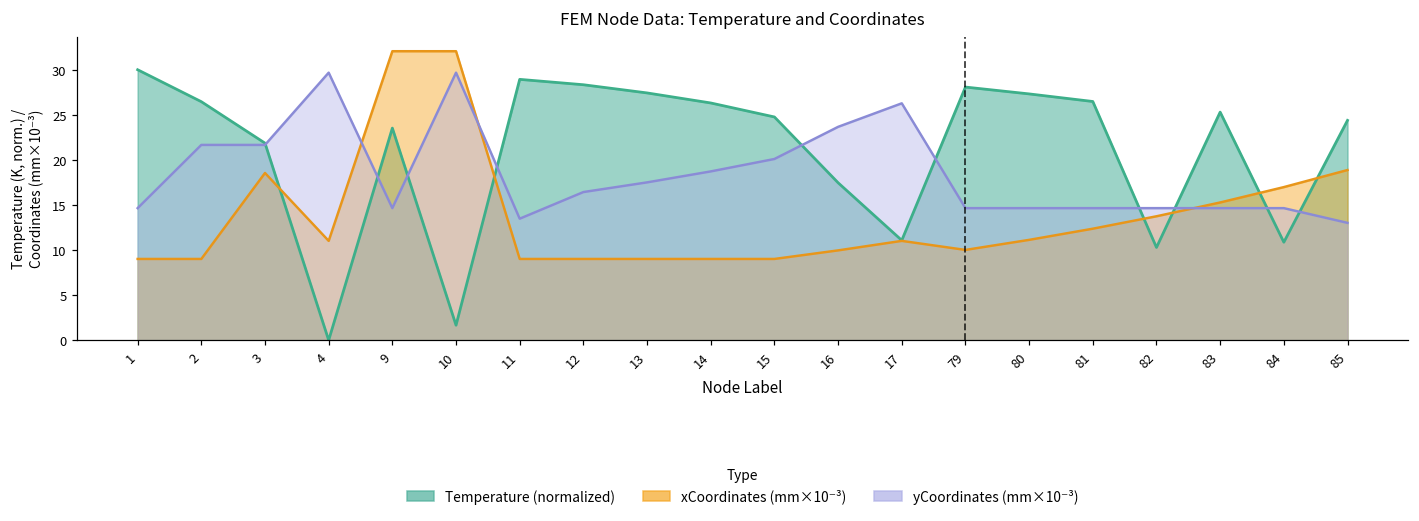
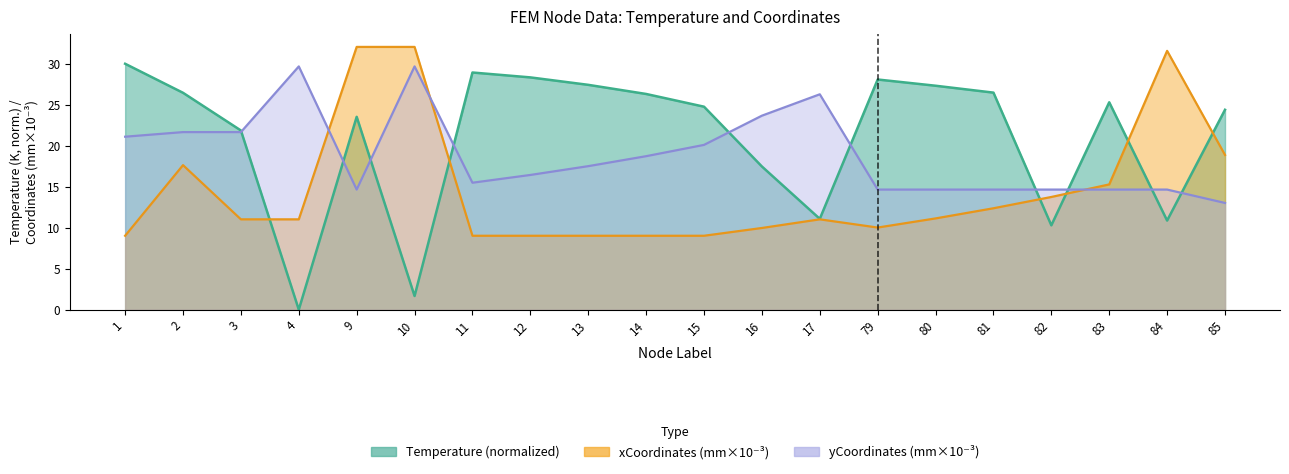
yCoordinates (mm×10⁻³), 1: 15 -> 21
xCoordinates (mm×10⁻³), 2: 9 -> 18
xCoordinates (mm×10⁻³), 3: 19 -> 11
yCoordinates (mm×10⁻³), 11: 13 -> 15
xCoordinates (mm×10⁻³), 84: 17 -> 32
